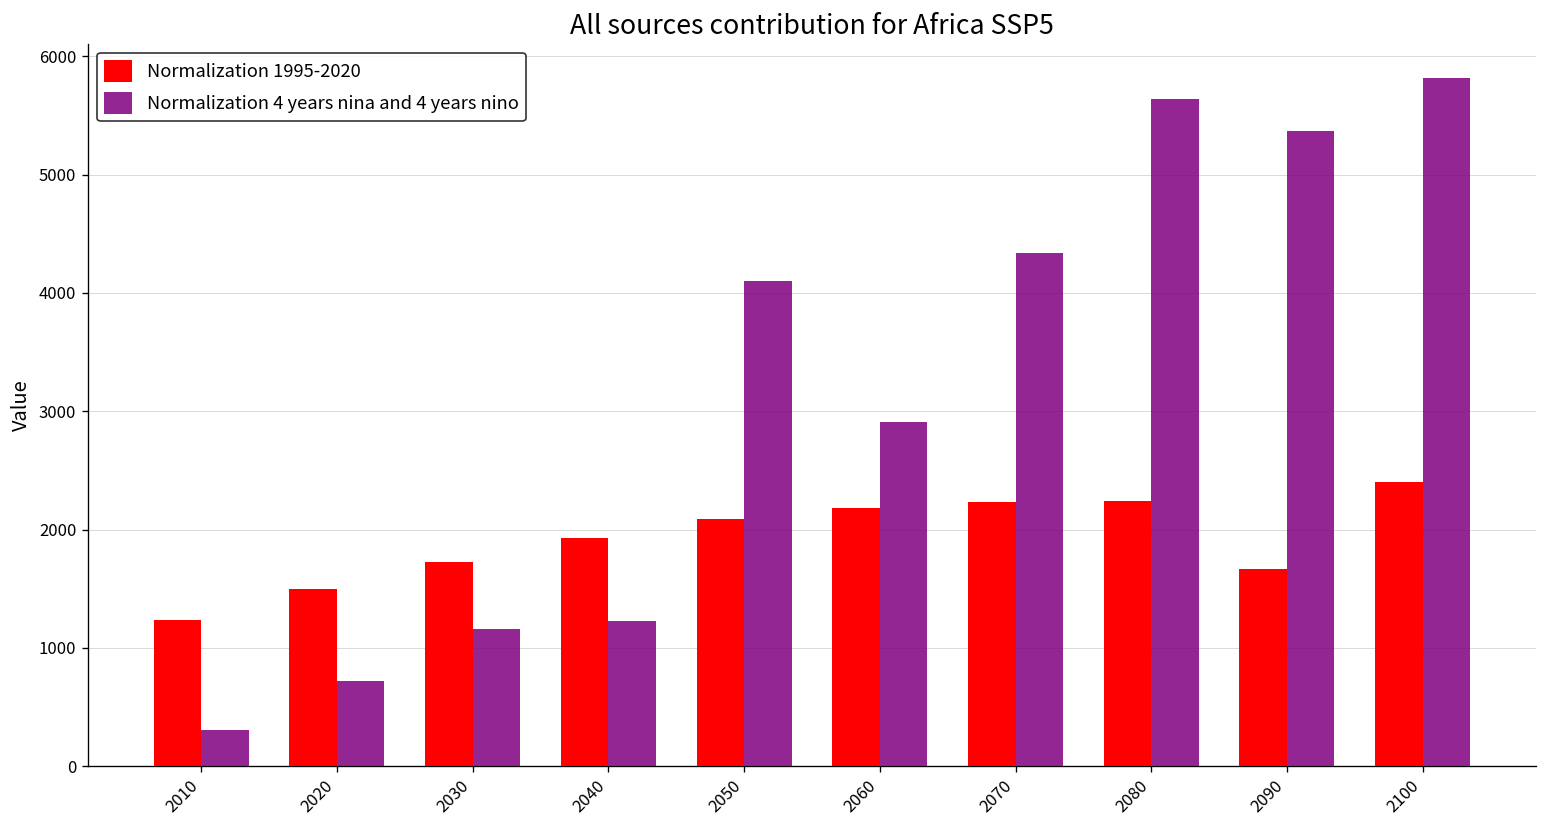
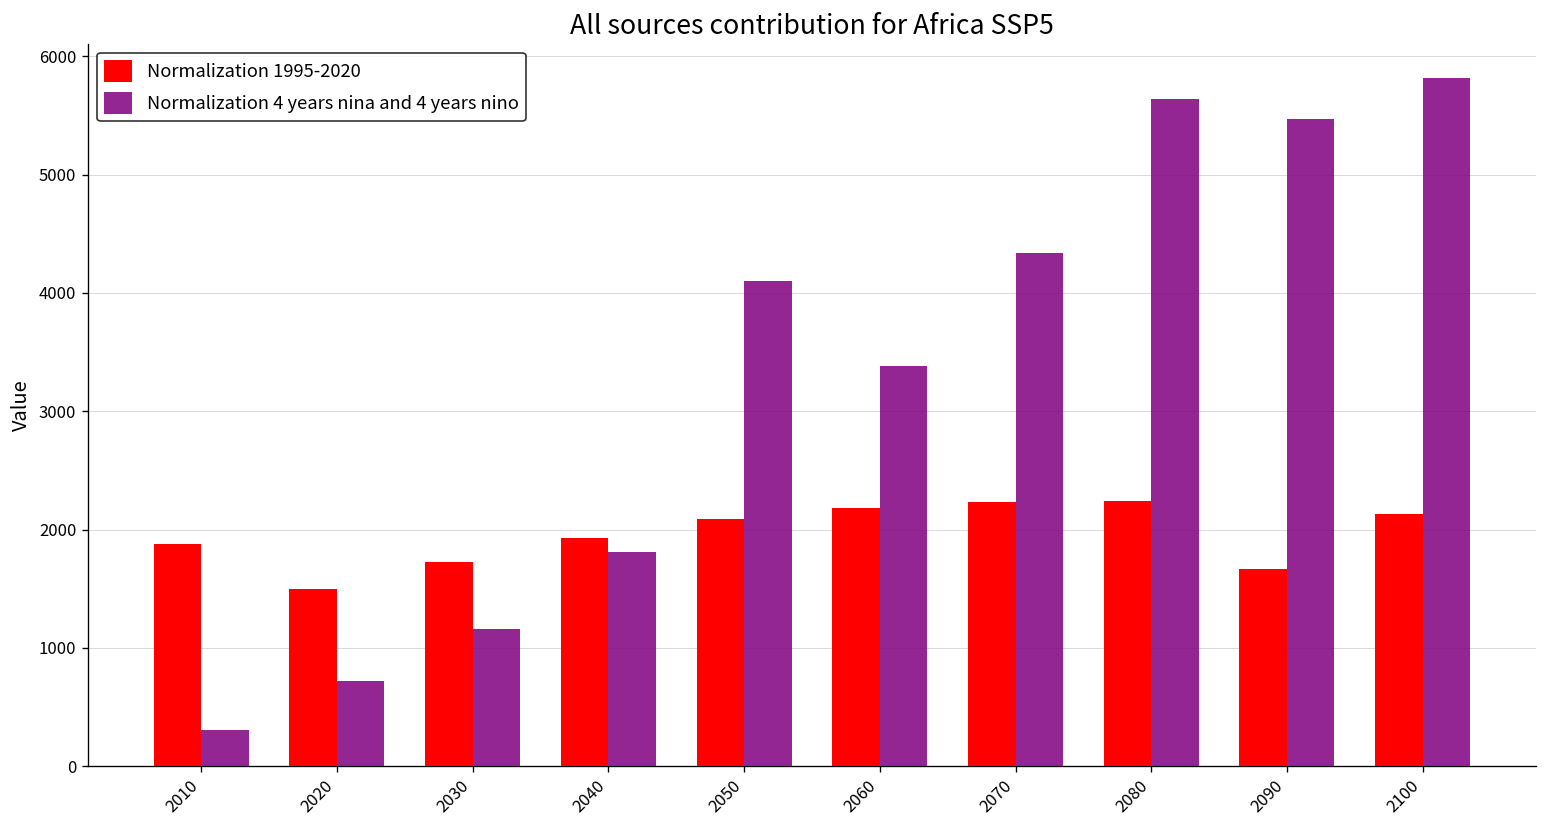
Normalization 1995-2020, 2010: 1200 -> 1900
Normalization 4 years nina and 4 years nino, 2040: 1200 -> 1800
Normalization 4 years nina and 4 years nino, 2060: 2900 -> 3400
Normalization 4 years nina and 4 years nino, 2090: 5400 -> 5500
Normalization 1995-2020, 2100: 2400 -> 2100
